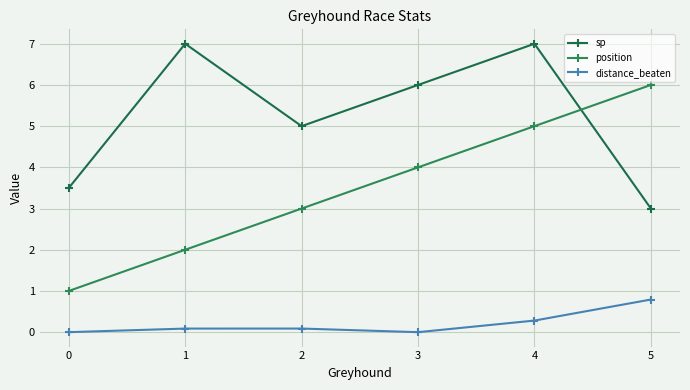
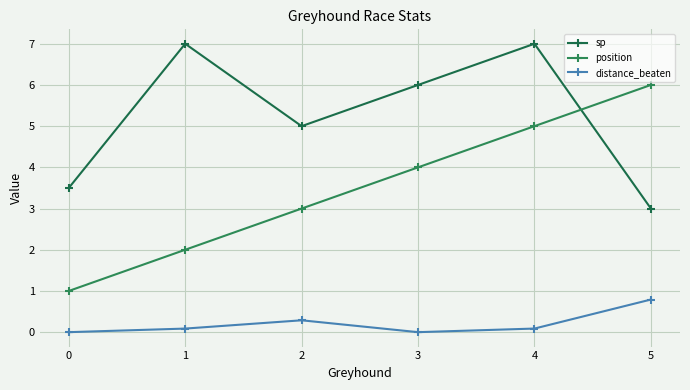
distance_beaten, 2: 0.1 -> 0.3
distance_beaten, 4: 0.3 -> 0.1
